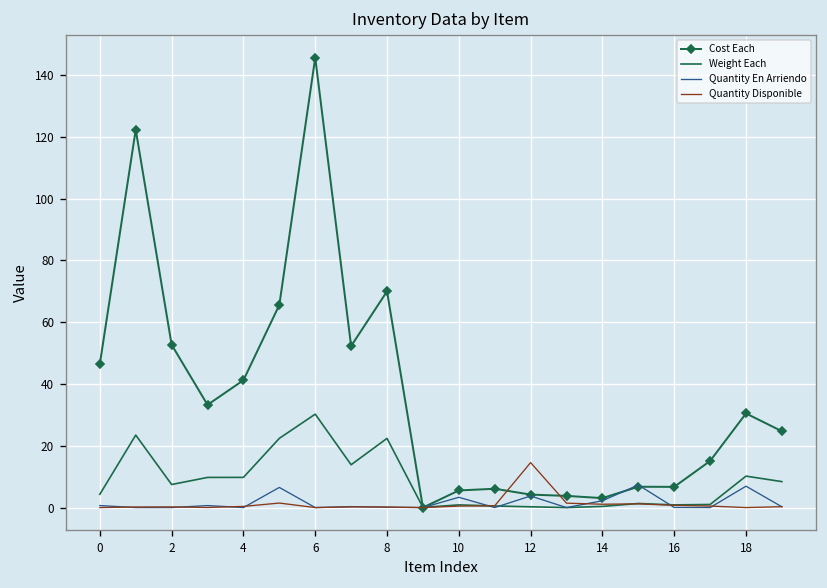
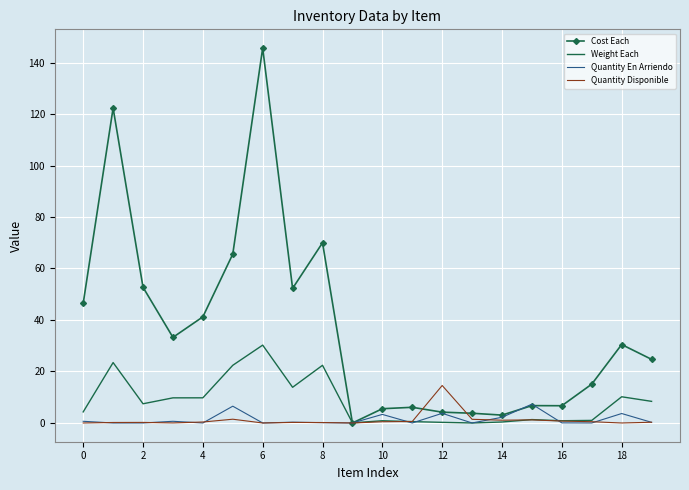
Quantity En Arriendo, 18: 7 -> 4
